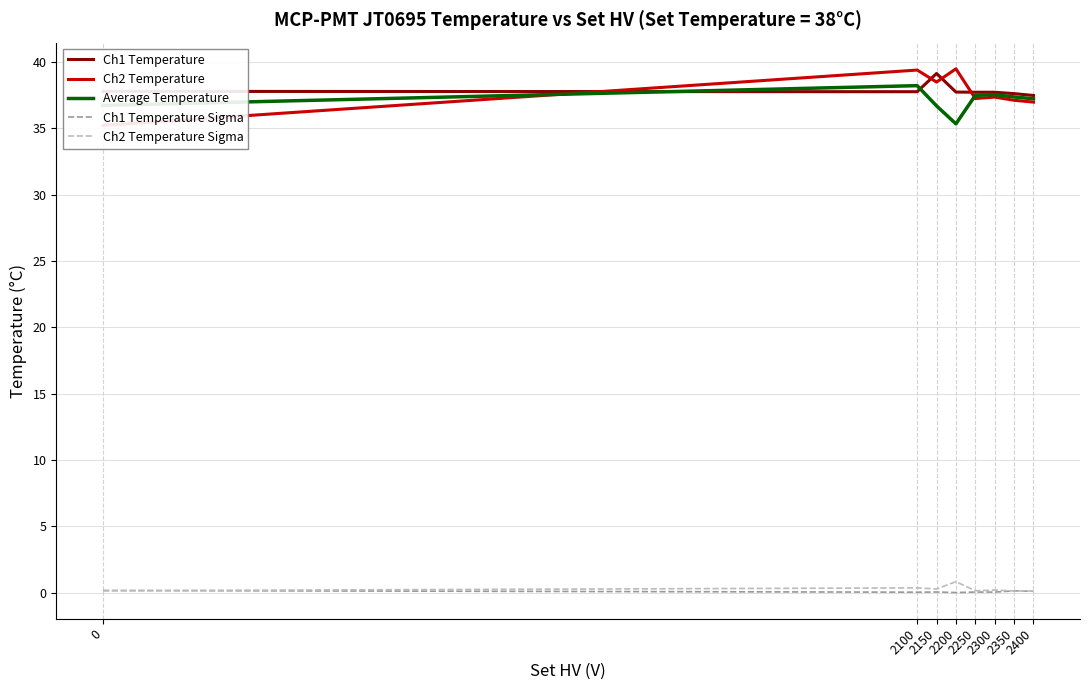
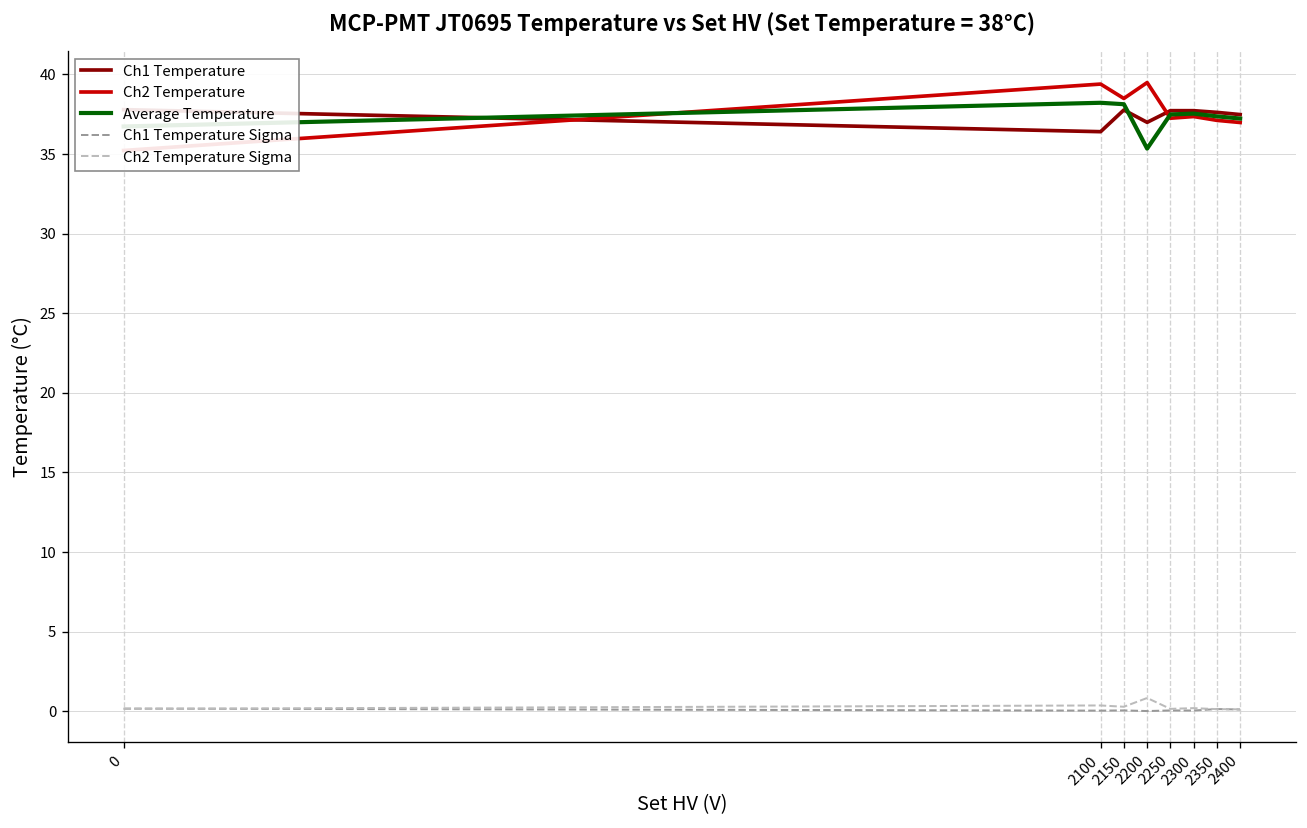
Ch1 Temperature, 2100: 37.8 -> 36.4
Ch1 Temperature, 2150: 39.1 -> 37.8
Average Temperature, 2150: 36.7 -> 38.1
Ch1 Temperature, 2200: 37.7 -> 37.0
